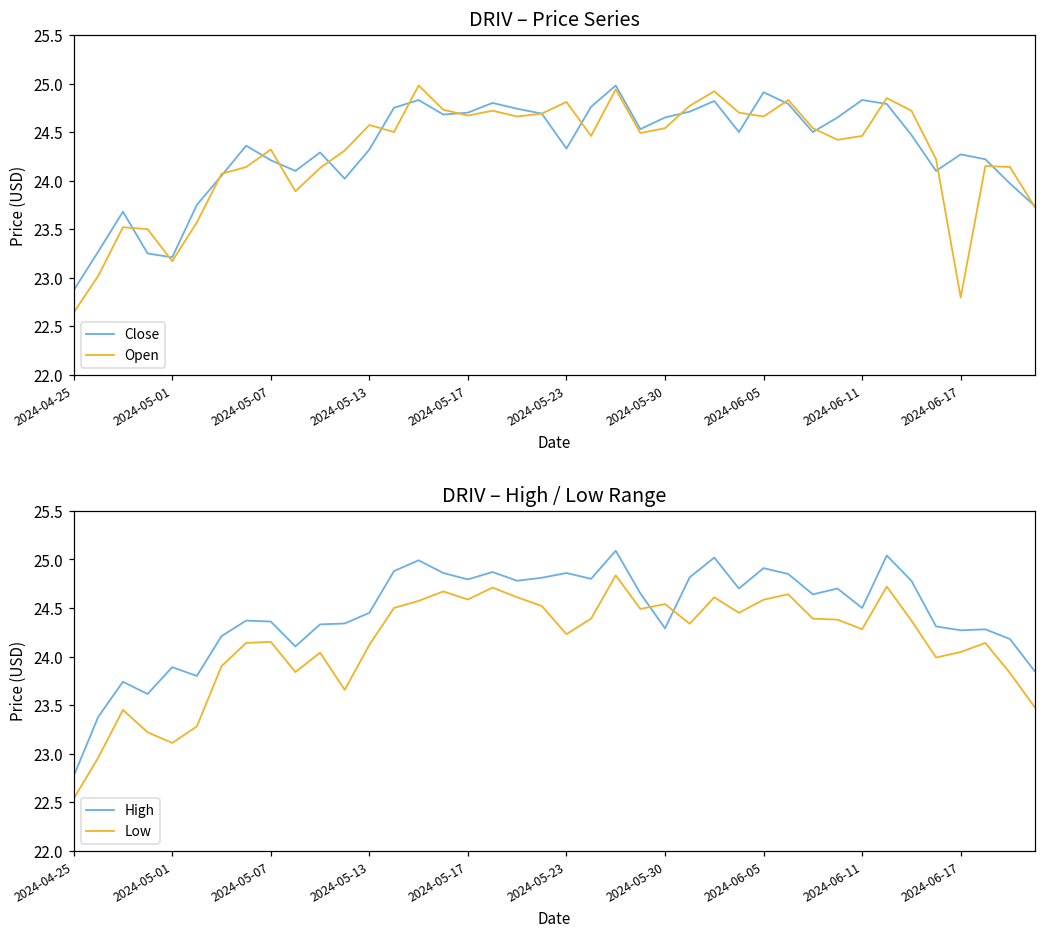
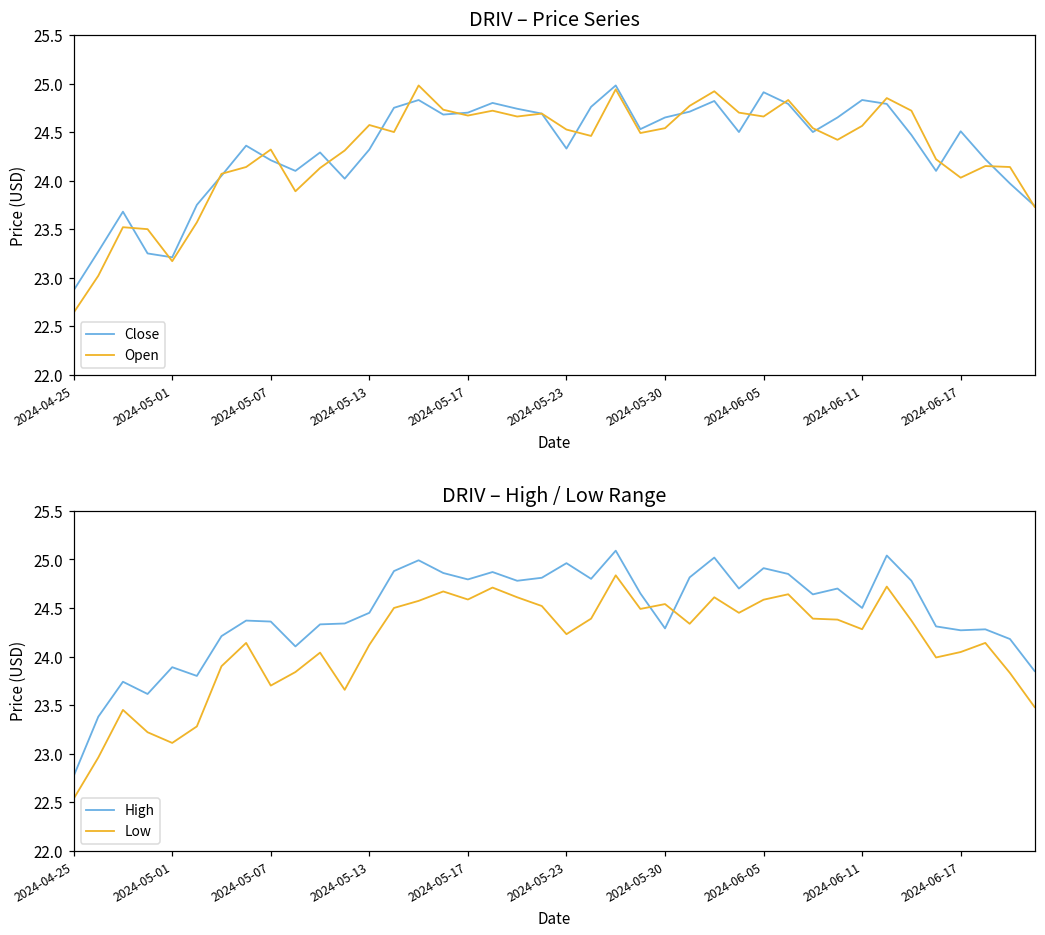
DRIV – Price Series, Open, 2024-05-23: 24.8 -> 24.5
DRIV – Price Series, Open, 2024-06-11: 24.5 -> 24.6
DRIV – Price Series, Close, 2024-06-17: 24.3 -> 24.5
DRIV – Price Series, Open, 2024-06-17: 22.8 -> 24.0
DRIV – High / Low Range, Low, 2024-05-07: 24.2 -> 23.7
DRIV – High / Low Range, High, 2024-05-23: 24.9 -> 25.0
